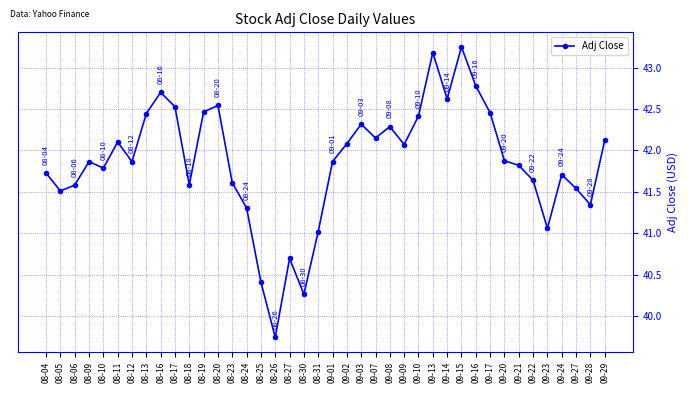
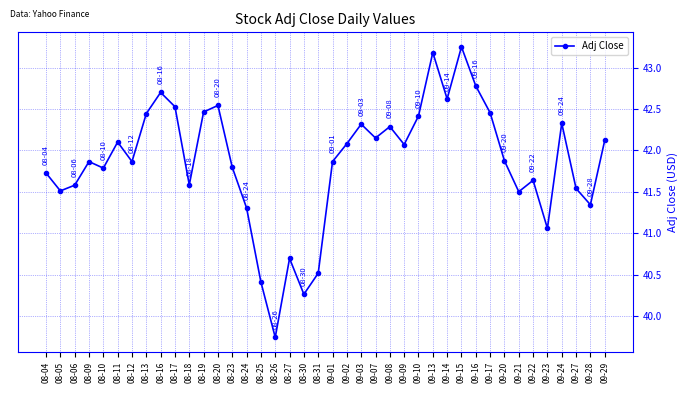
08-23: 41.6 -> 41.8
08-31: 41.0 -> 40.5
09-21: 41.8 -> 41.5
09-24: 41.7 -> 42.3
